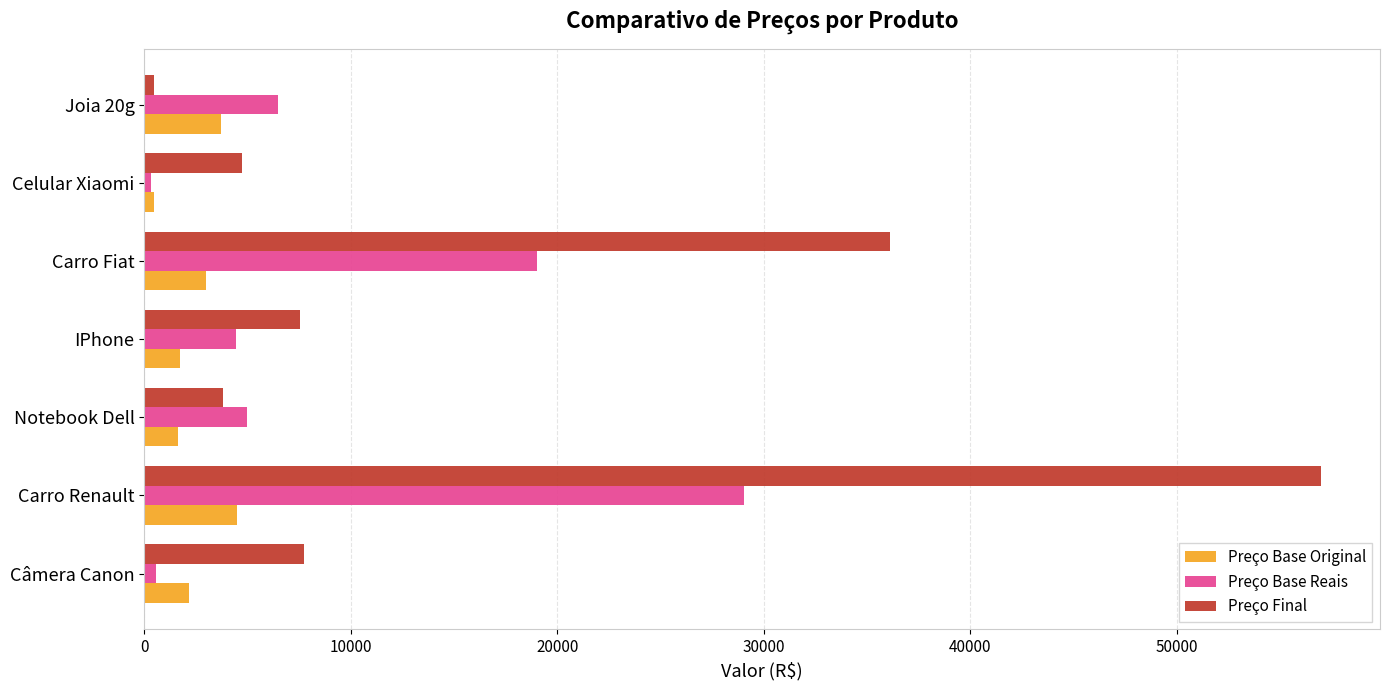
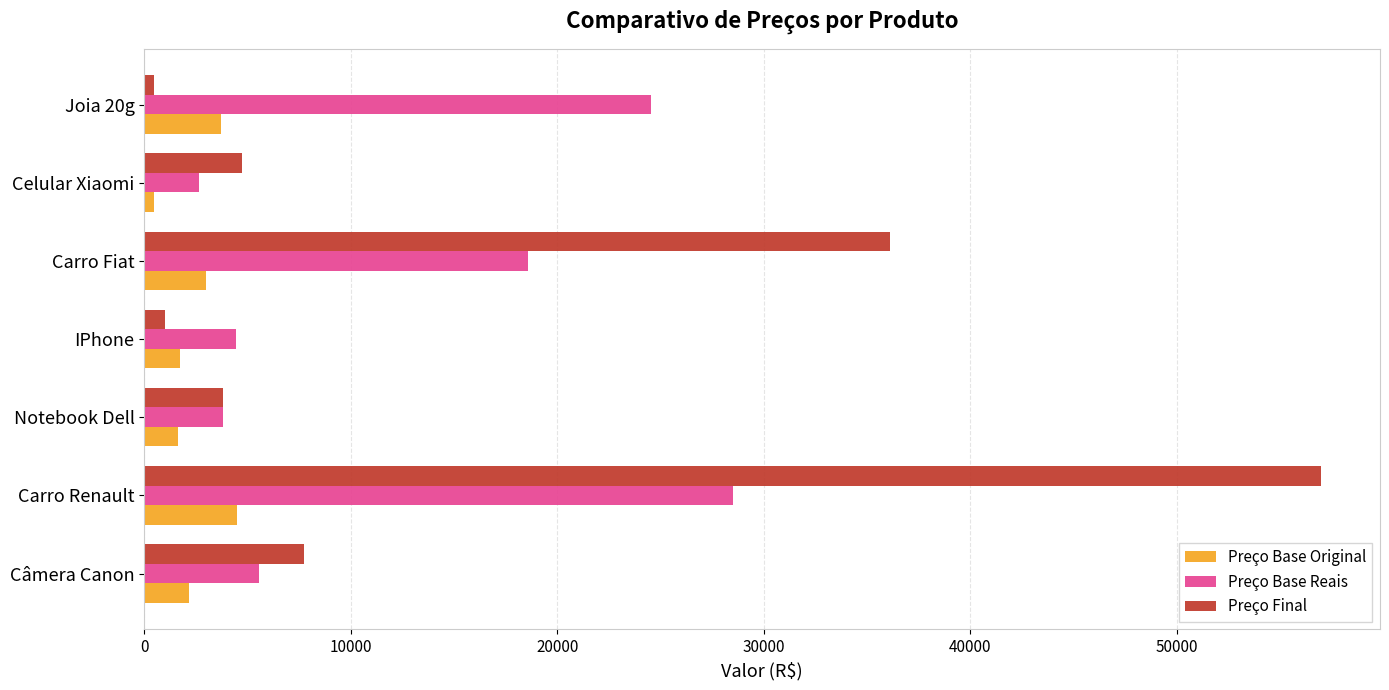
Preço Base Reais, Joia 20g: 6500 -> 24500
Preço Base Reais, Celular Xiaomi: 300 -> 2700
Preço Base Reais, Carro Fiat: 19000 -> 18600
Preço Final, IPhone: 7500 -> 1000
Preço Base Reais, Notebook Dell: 5000 -> 3800
Preço Base Reais, Carro Renault: 29000 -> 28500
Preço Base Reais, Câmera Canon: 600 -> 5500
